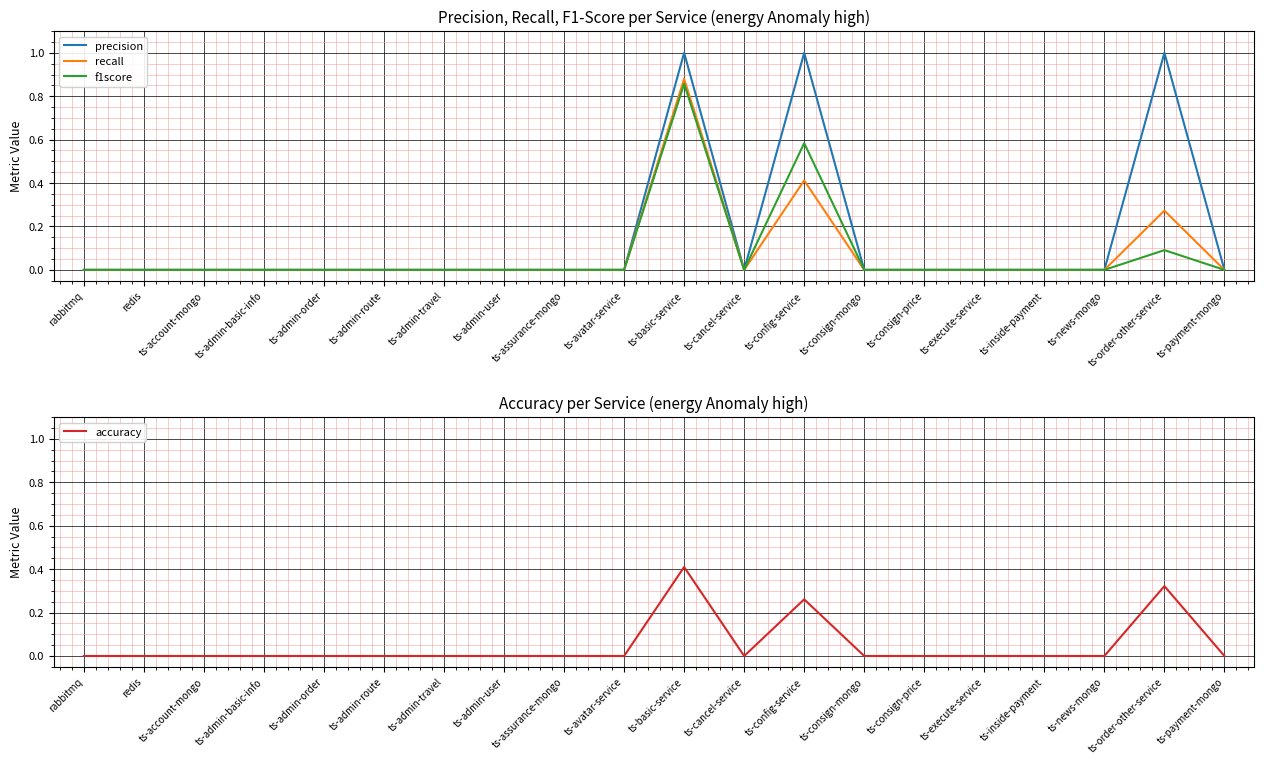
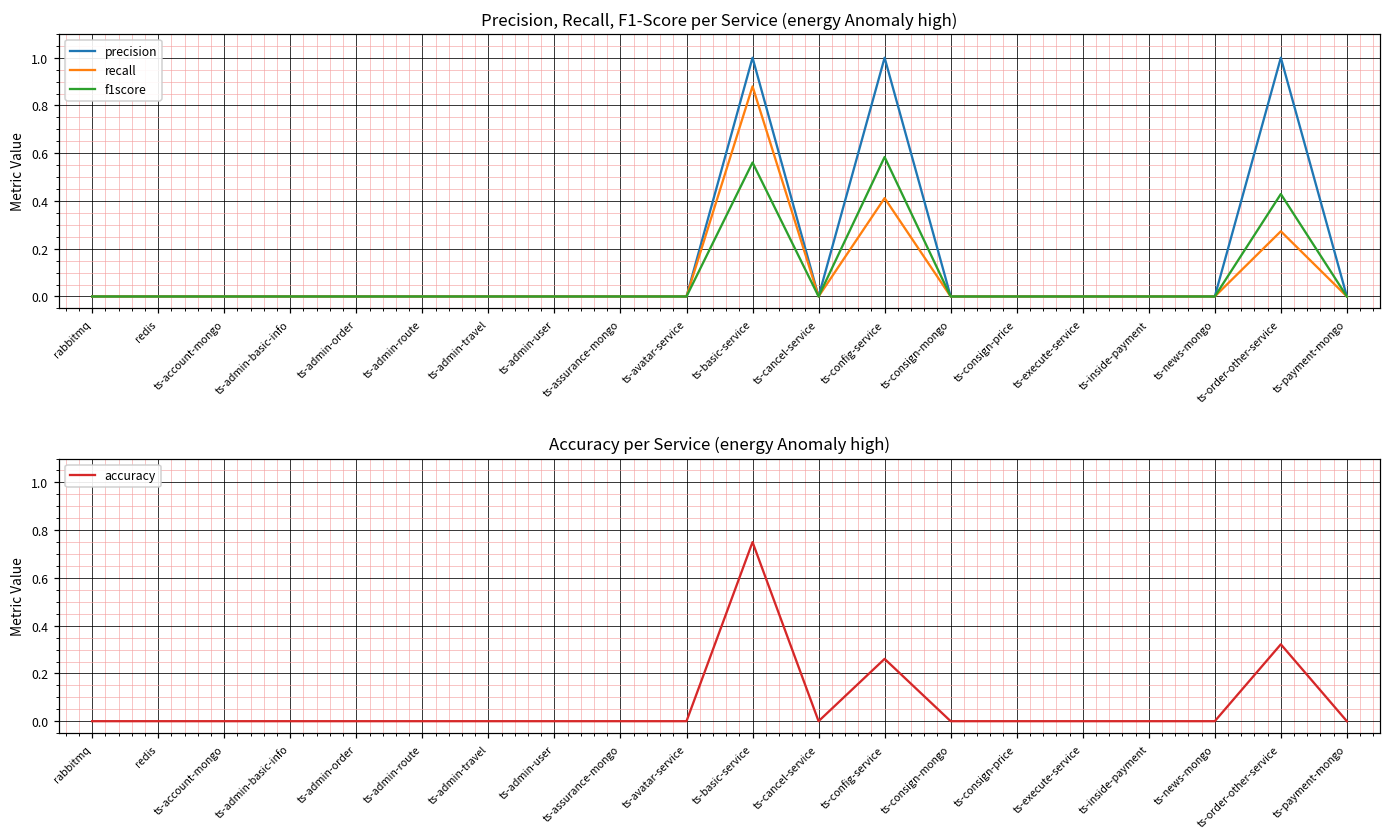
Precision, Recall, F1-Score per Service (energy Anomaly high), f1score, ts-basic-service: 0.86 -> 0.56
Precision, Recall, F1-Score per Service (energy Anomaly high), f1score, ts-order-other-service: 0.09 -> 0.43
Accuracy per Service (energy Anomaly high), ts-basic-service: 0.41 -> 0.75
